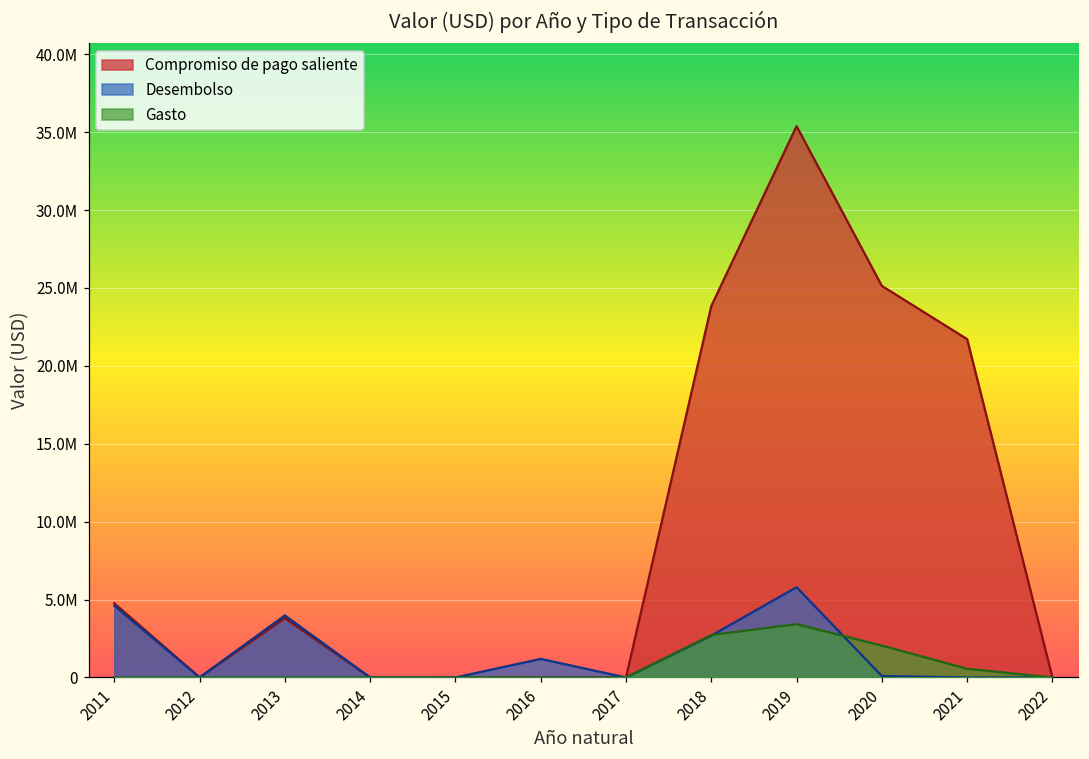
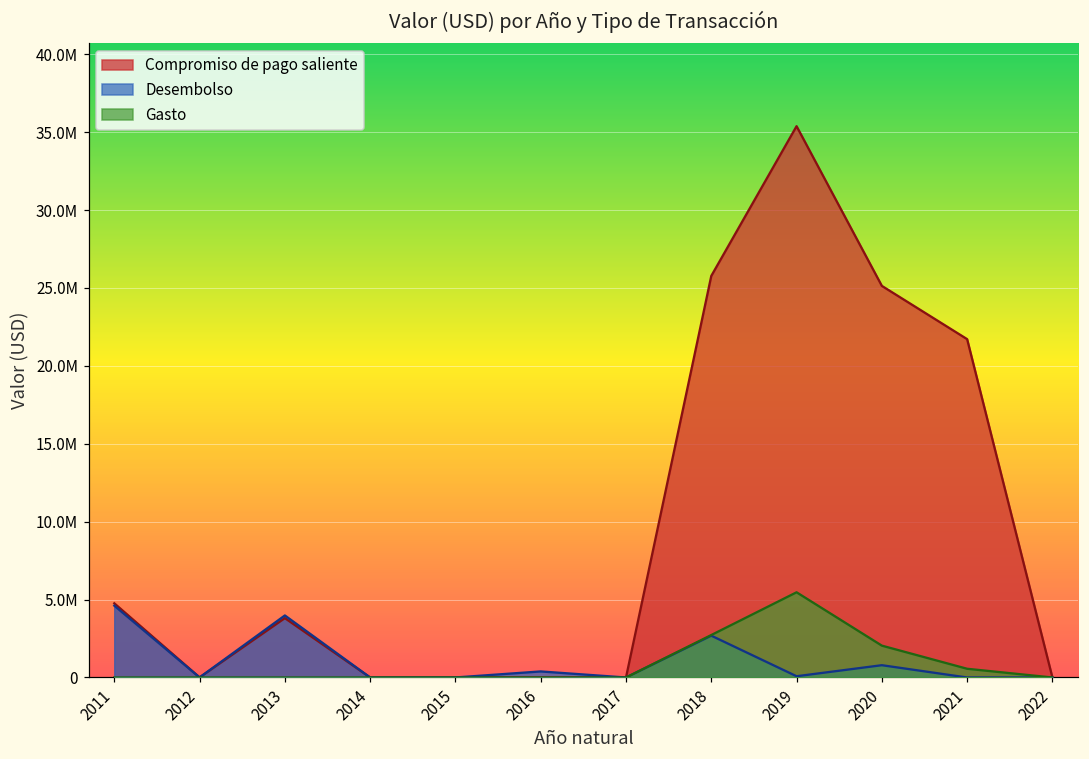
Desembolso, 2016: 1200000 -> 400000
Compromiso de pago saliente, 2018: 23800000 -> 25800000
Desembolso, 2019: 5800000 -> 100000
Gasto, 2019: 3400000 -> 5500000
Desembolso, 2020: 100000 -> 800000
